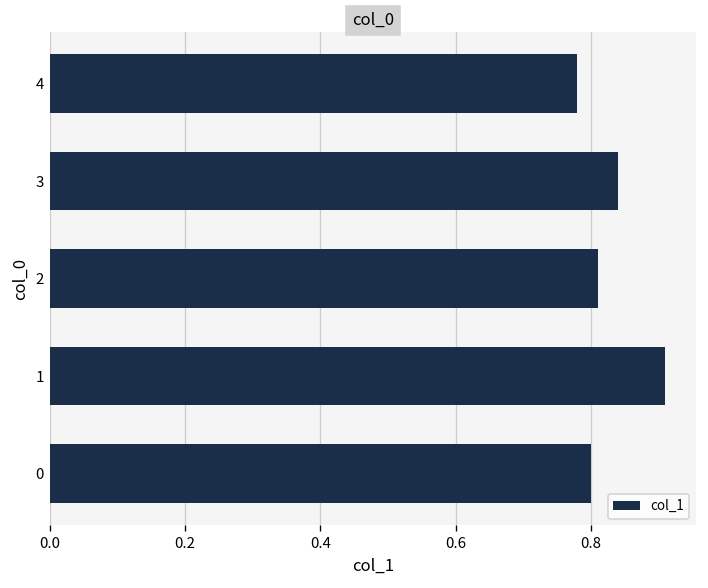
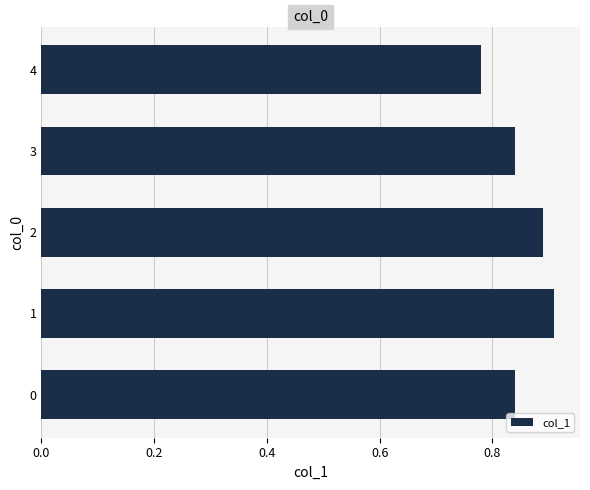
2: 0.81 -> 0.89
0: 0.80 -> 0.84
